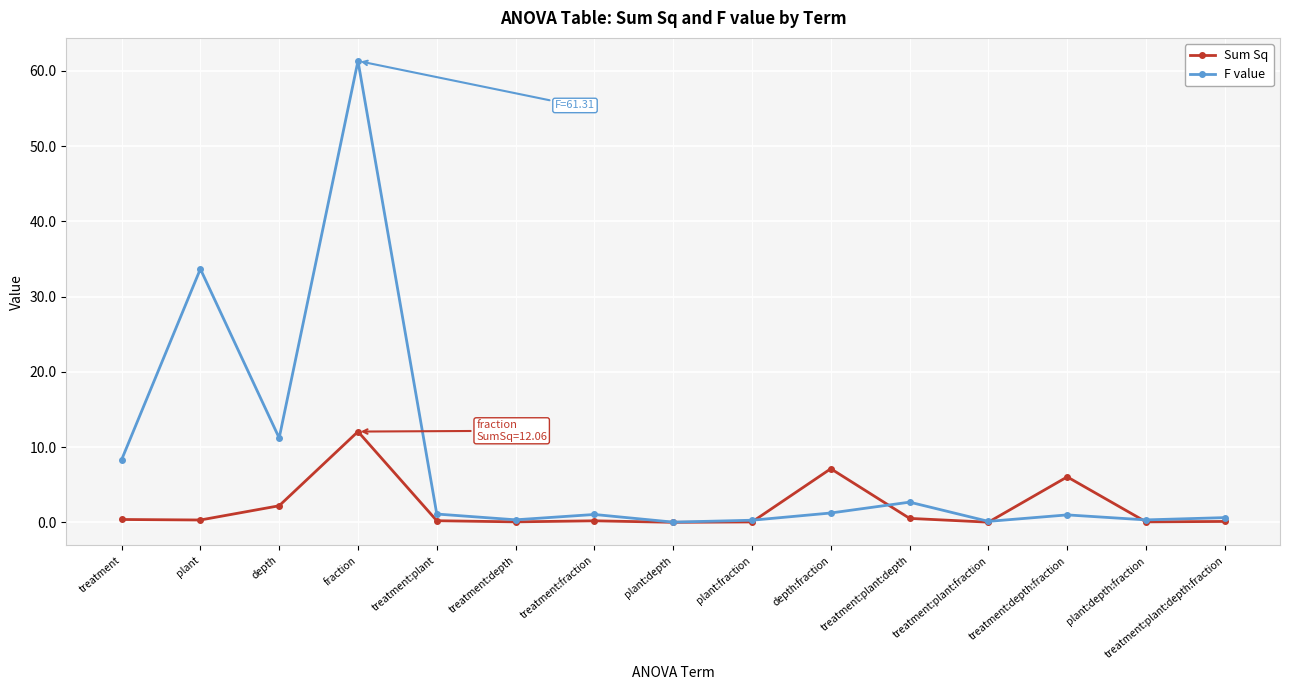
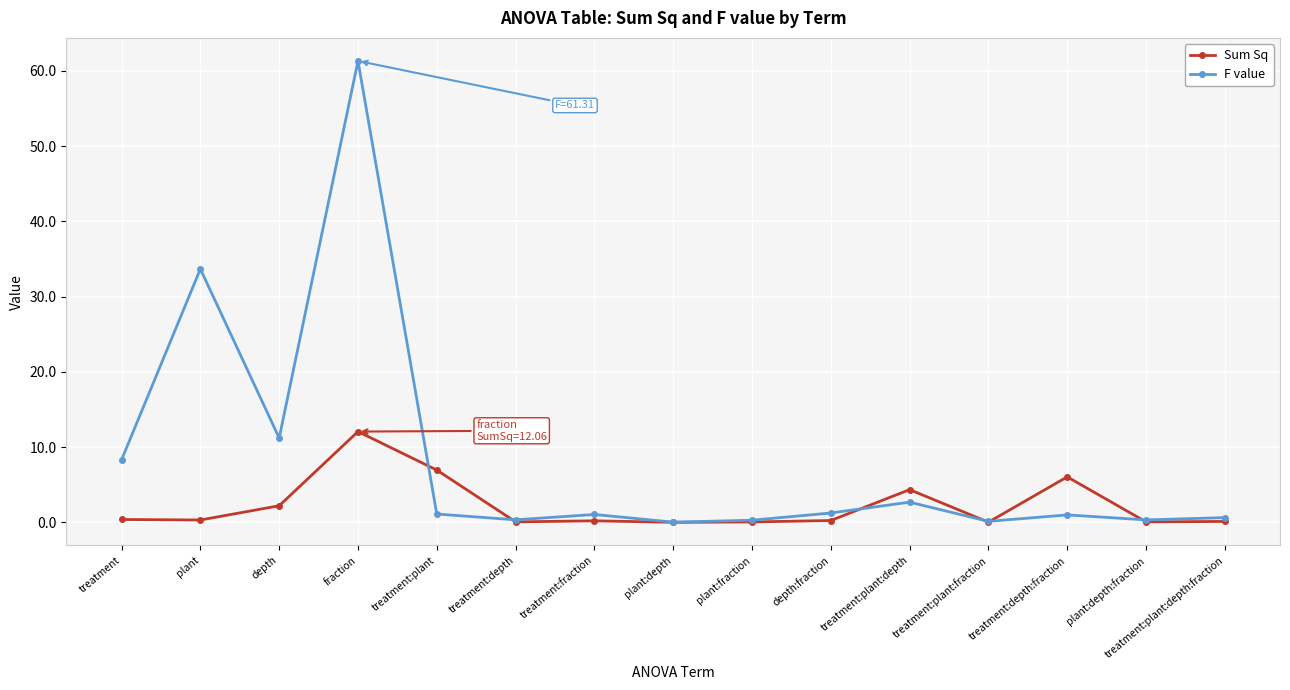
Sum Sq, treatment:plant: 0 -> 7
Sum Sq, depth:fraction: 7 -> 0
Sum Sq, treatment:plant:depth: 1 -> 4
